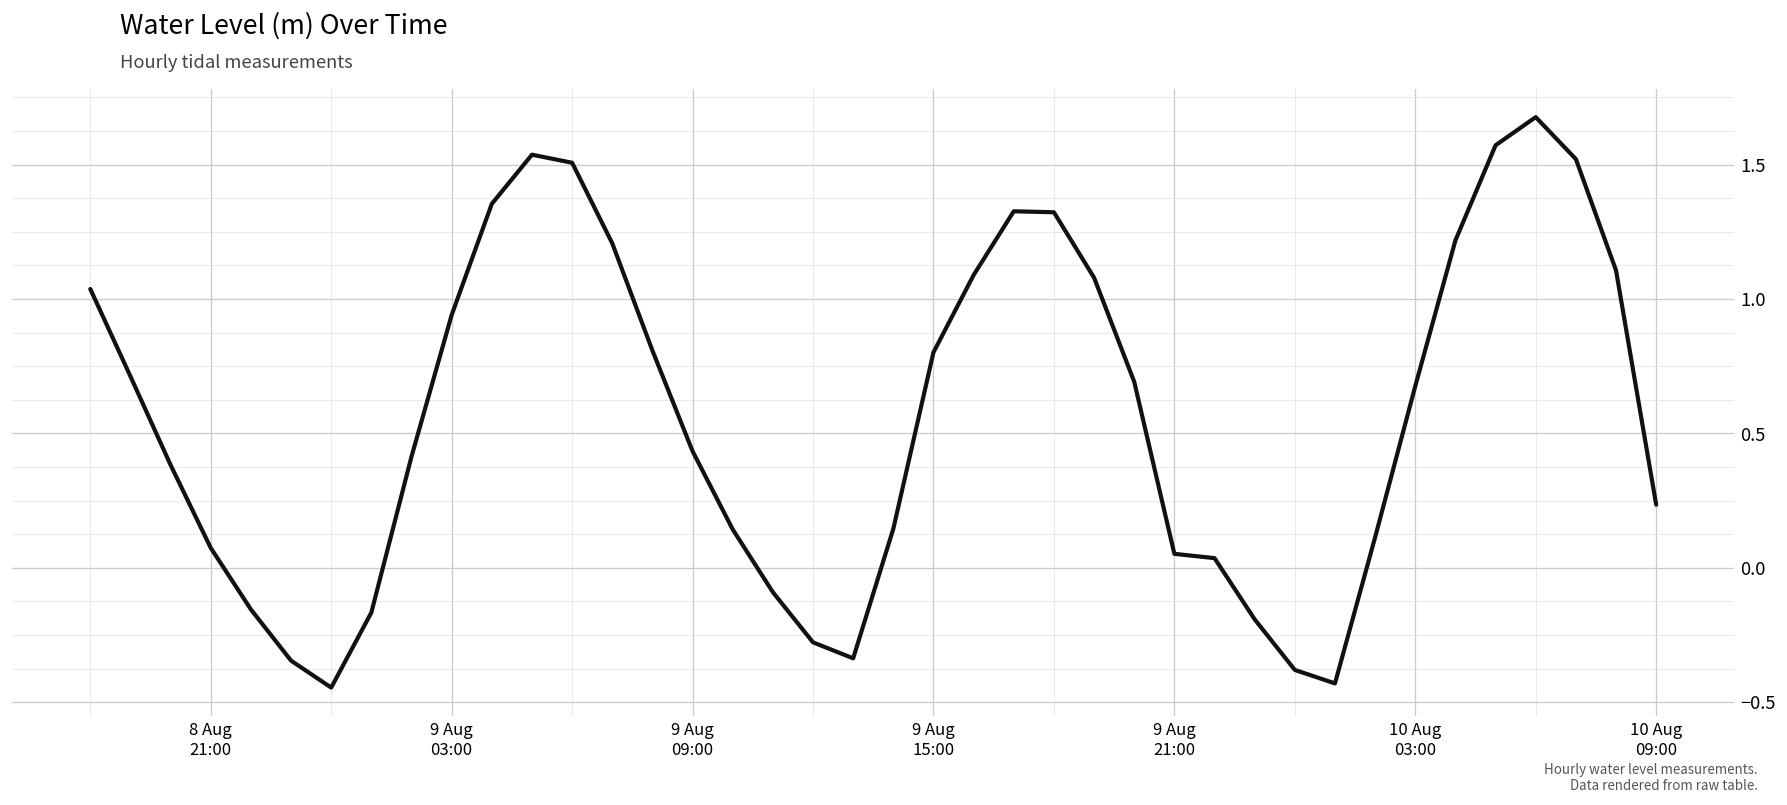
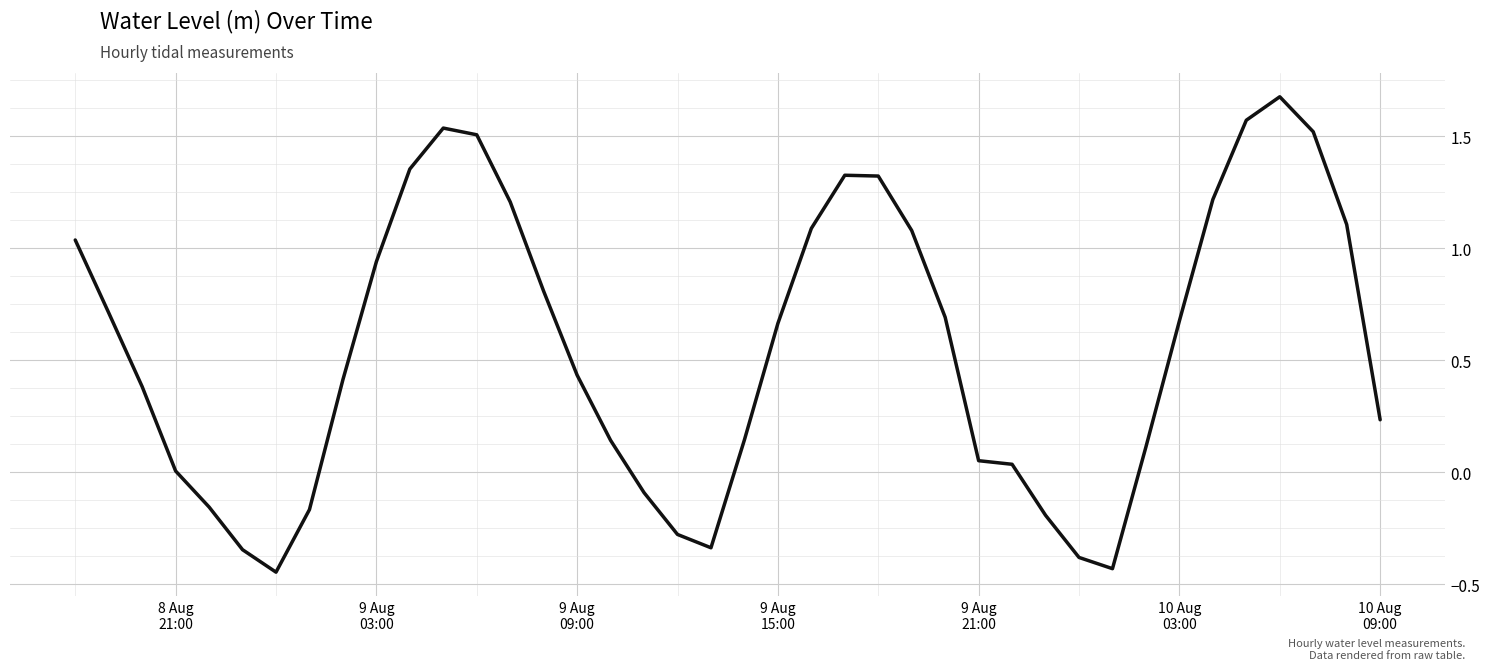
8 Aug 21:00: 0.07 -> 0.01
9 Aug 15:00: 0.80 -> 0.66
